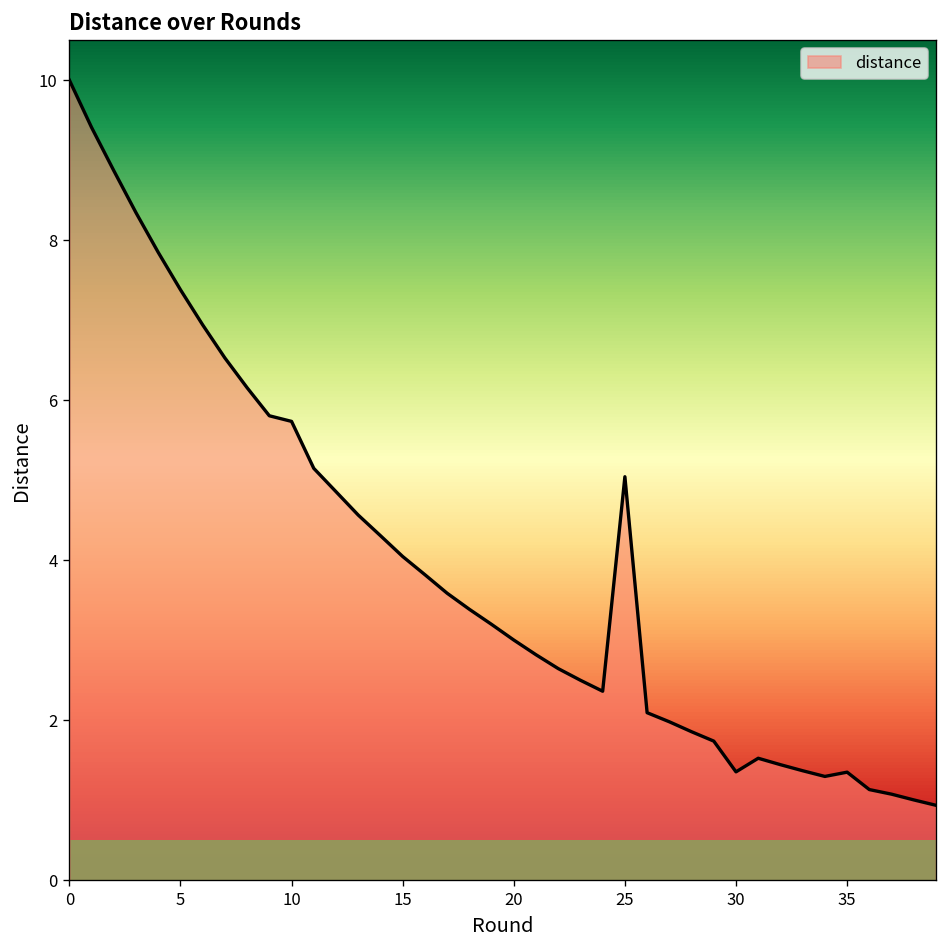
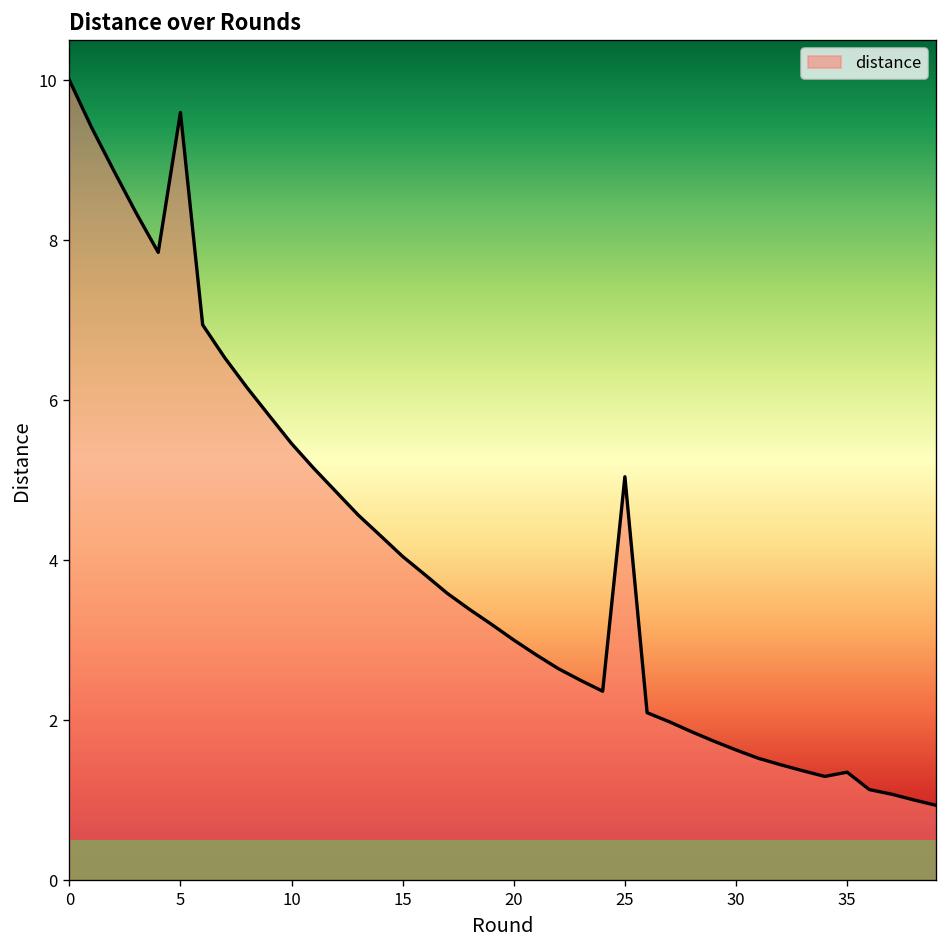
5: 7.4 -> 9.6
10: 5.7 -> 5.5
30: 1.4 -> 1.6
